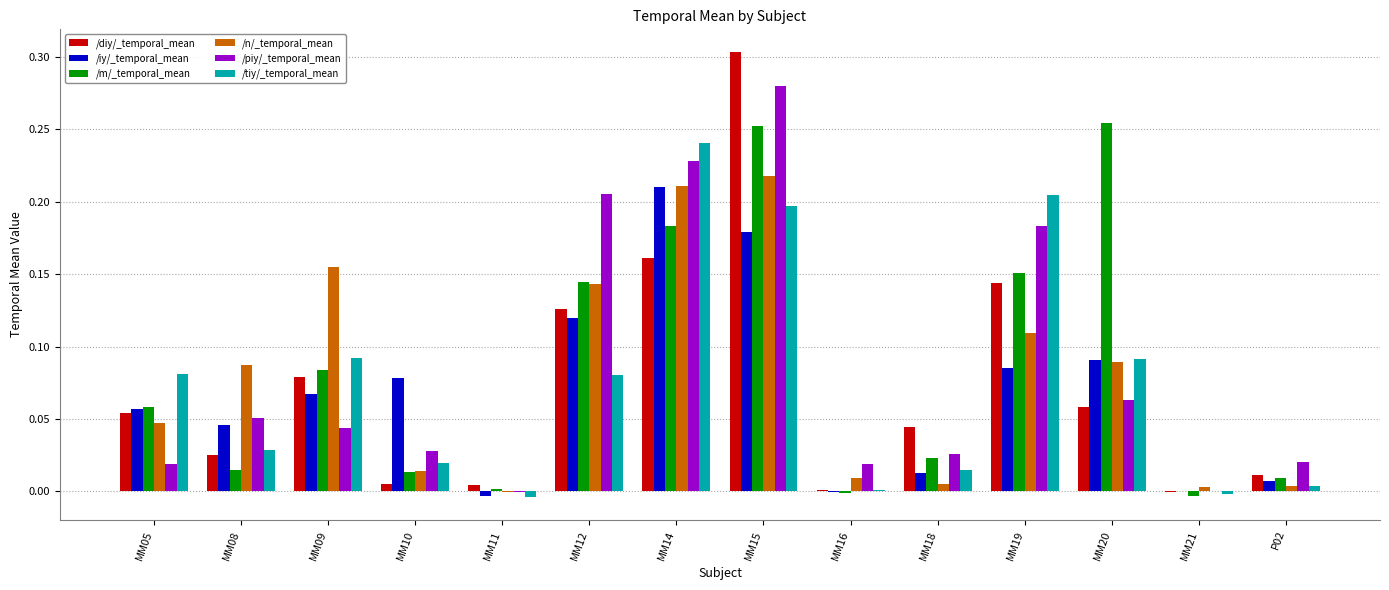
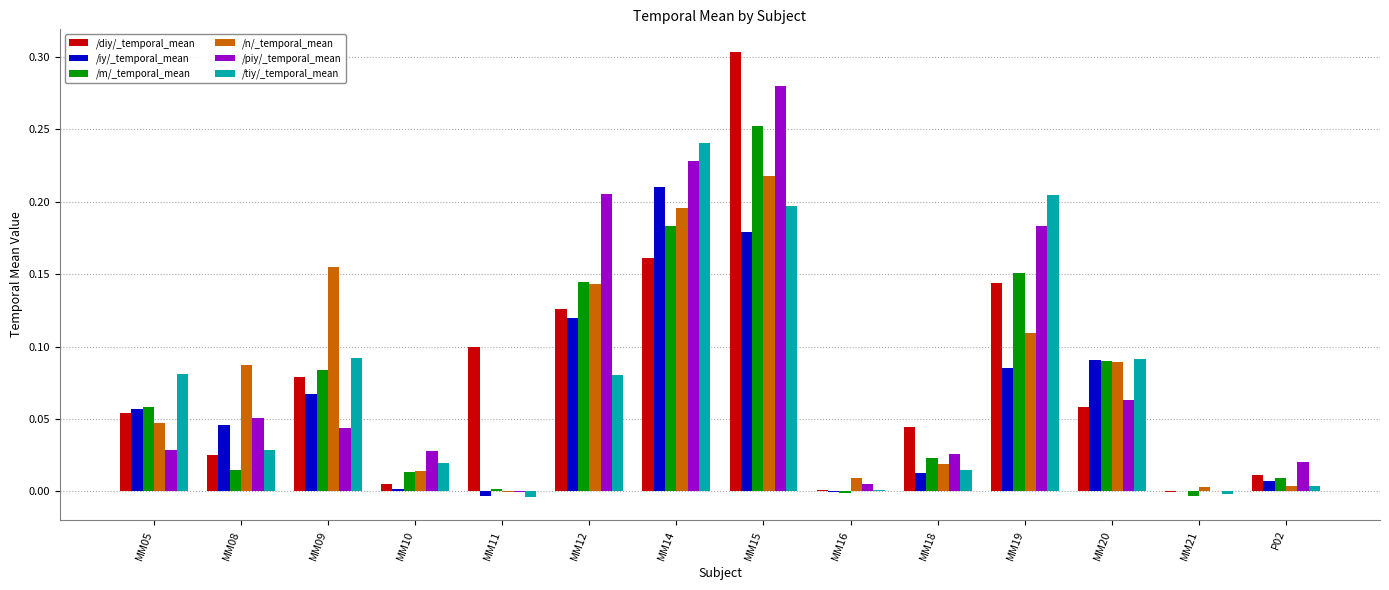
/piy/_temporal_mean, MM05: 0.019 -> 0.028
/iy/_temporal_mean, MM10: 0.079 -> 0.002
/diy/_temporal_mean, MM11: 0.005 -> 0.100
/n/_temporal_mean, MM14: 0.211 -> 0.196
/piy/_temporal_mean, MM16: 0.019 -> 0.005
/n/_temporal_mean, MM18: 0.005 -> 0.019
/m/_temporal_mean, MM20: 0.254 -> 0.090
